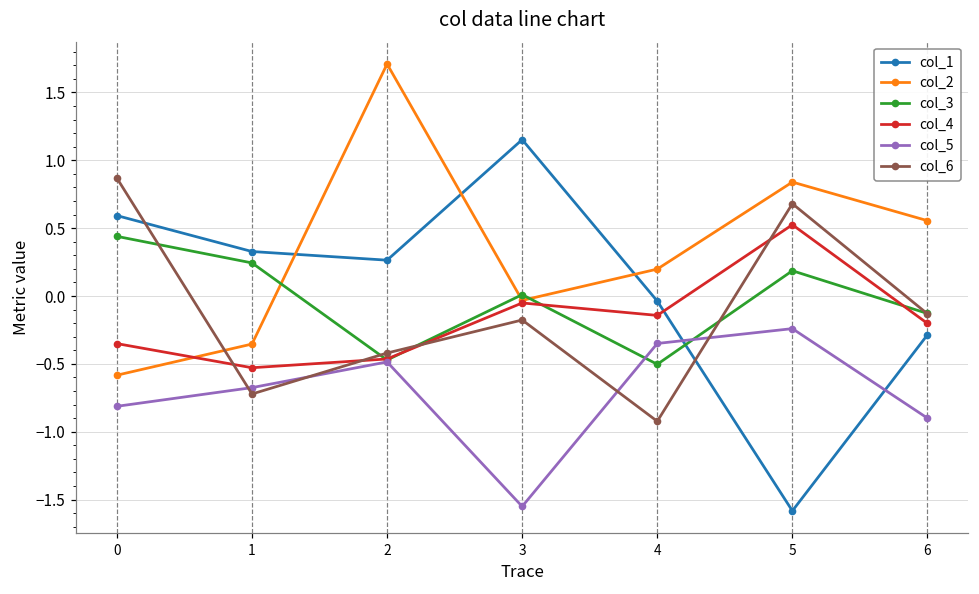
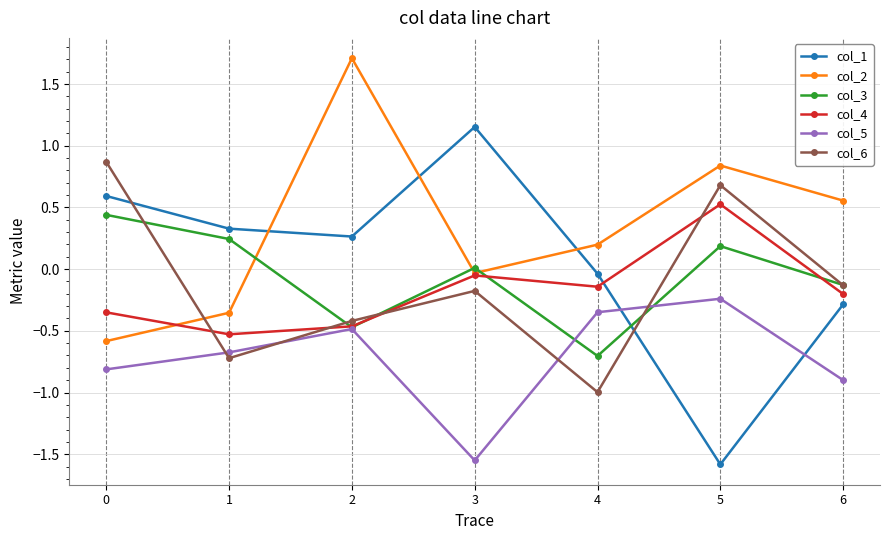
col_3, 4: -0.50 -> -0.70
col_6, 4: -0.92 -> -1.00
